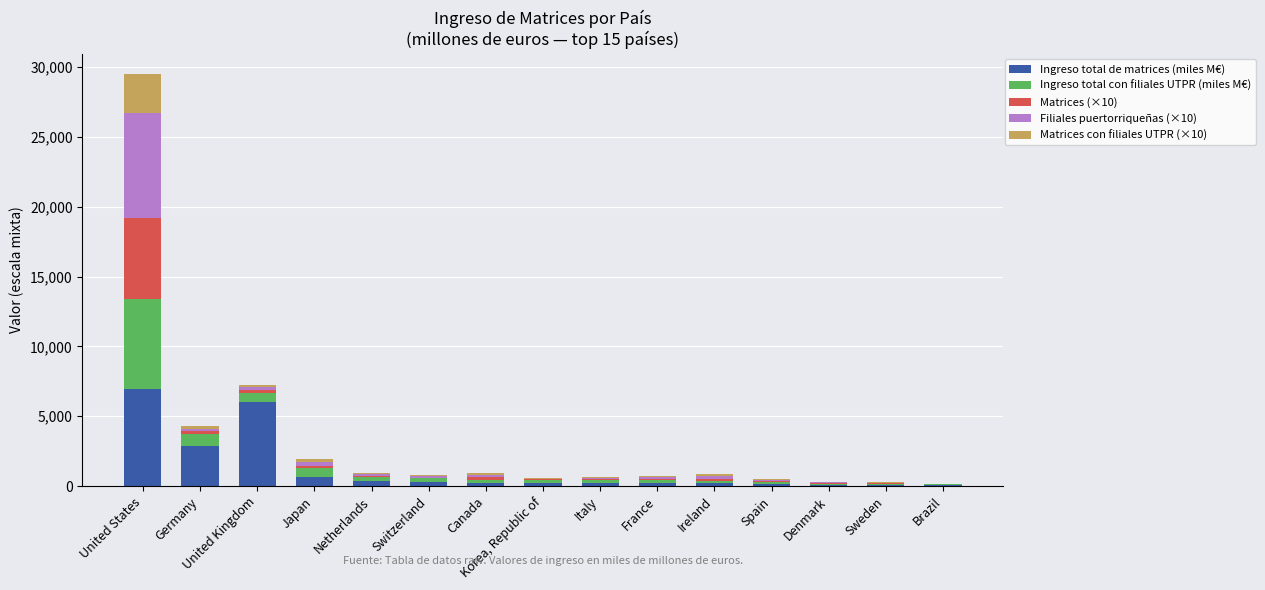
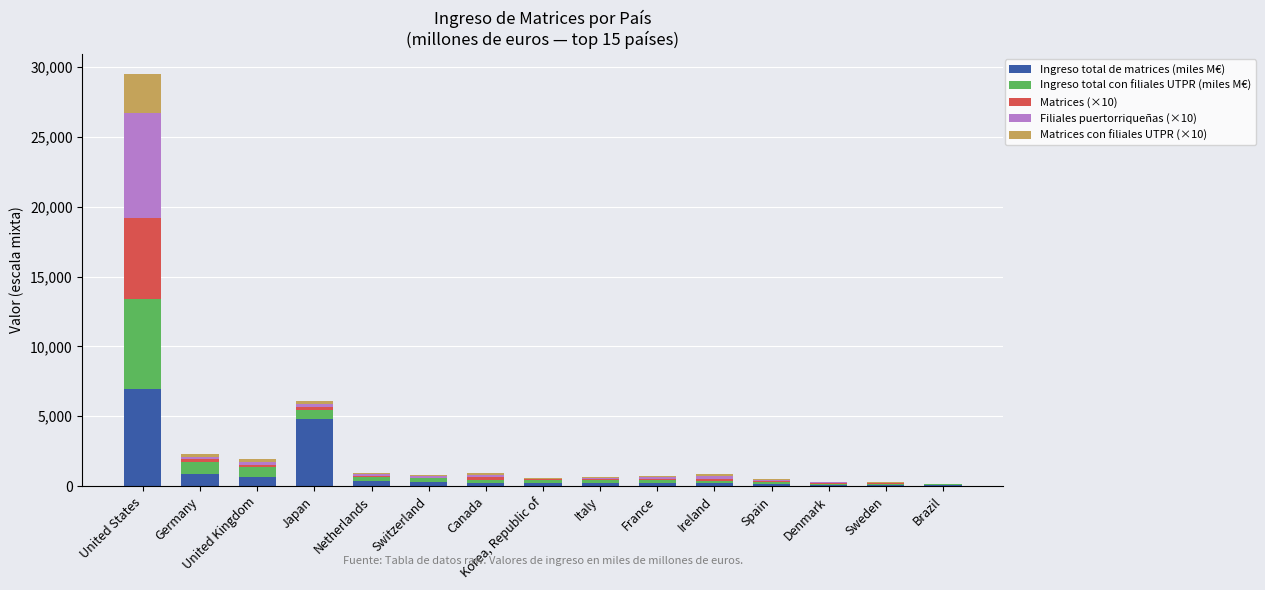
Ingreso total de matrices (miles M€), Germany: 2,900 -> 900
Ingreso total de matrices (miles M€), United Kingdom: 6,000 -> 700
Ingreso total de matrices (miles M€), Japan: 600 -> 4,800
